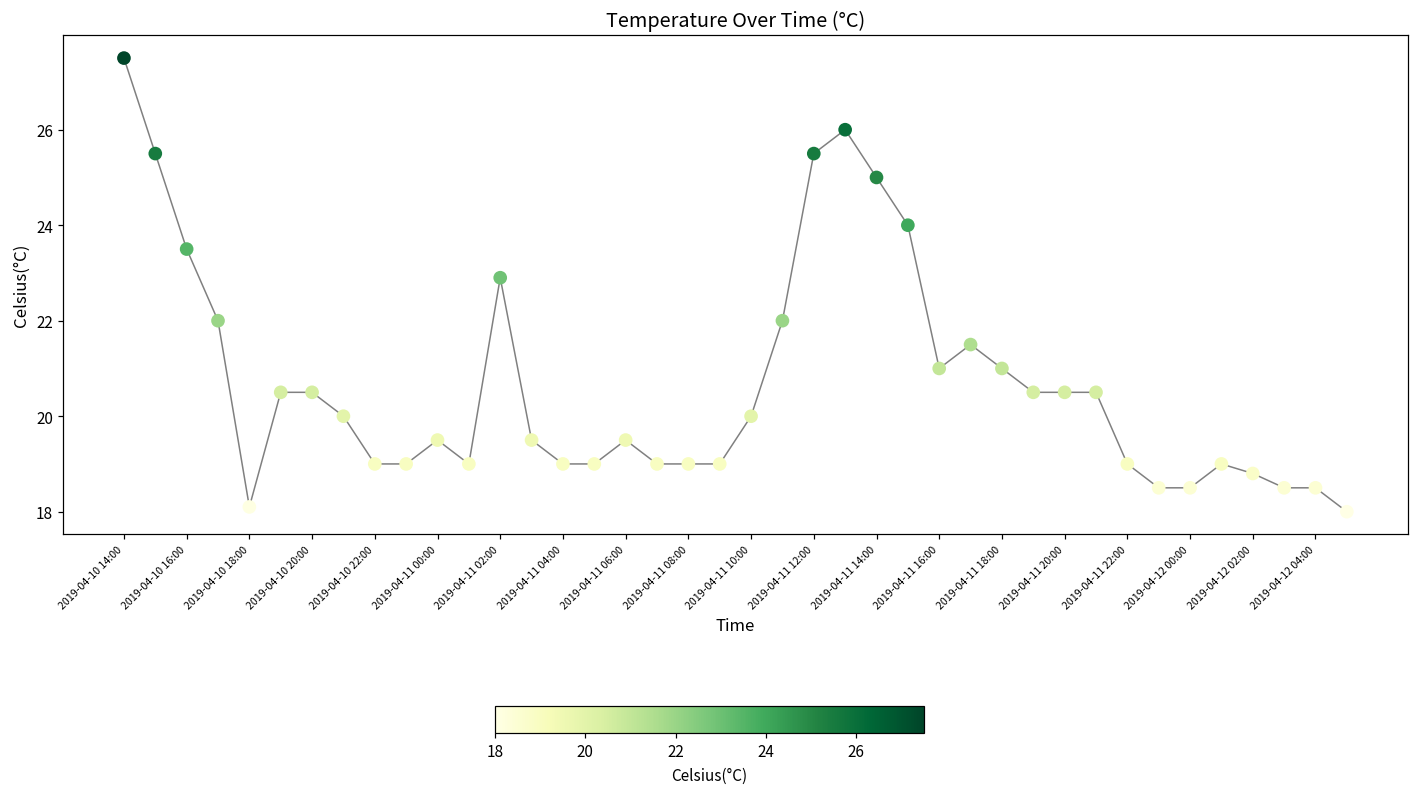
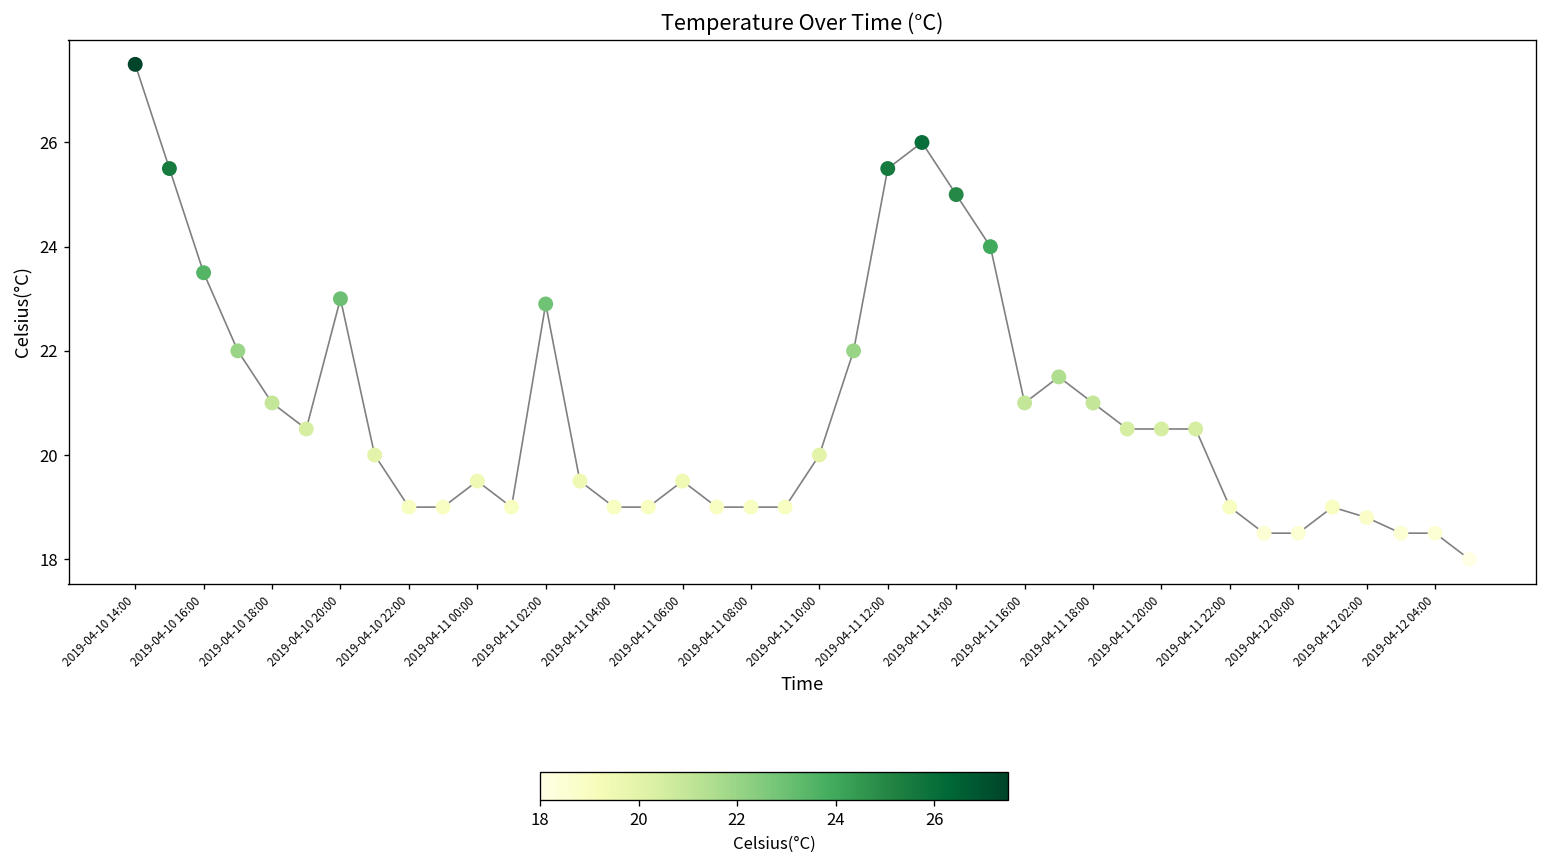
2019-04-10 18:00: 18.1 -> 21.0
2019-04-10 20:00: 20.5 -> 23.0
